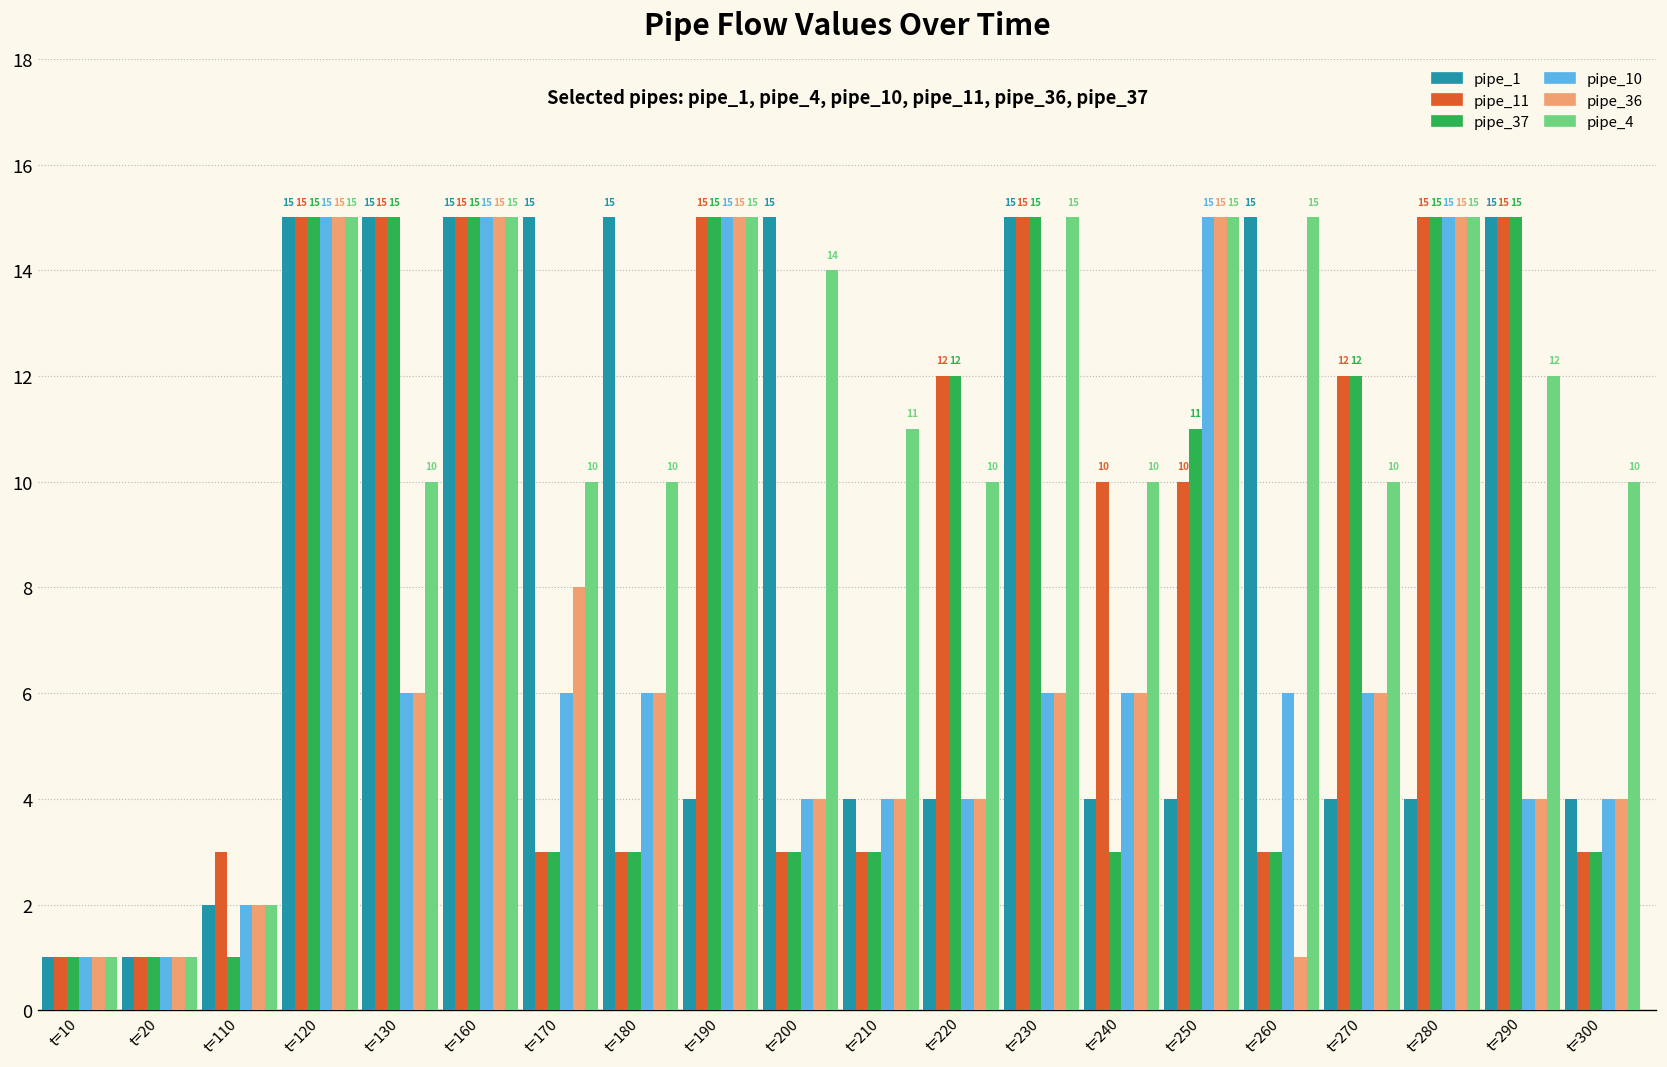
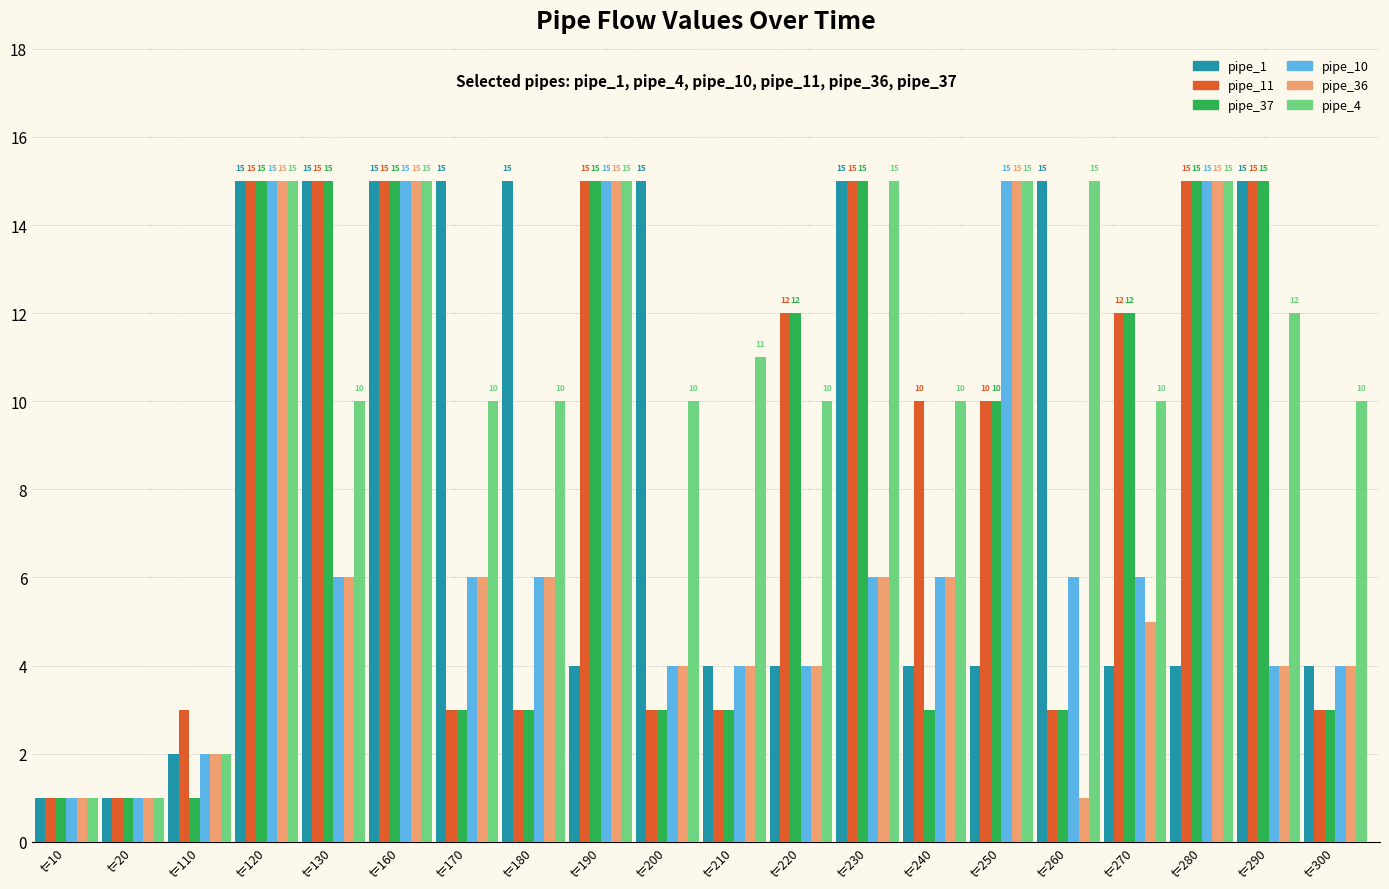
pipe_36, t=170: 8 -> 6
pipe_4, t=200: 14 -> 10
pipe_37, t=250: 11 -> 10
pipe_36, t=270: 6 -> 5
